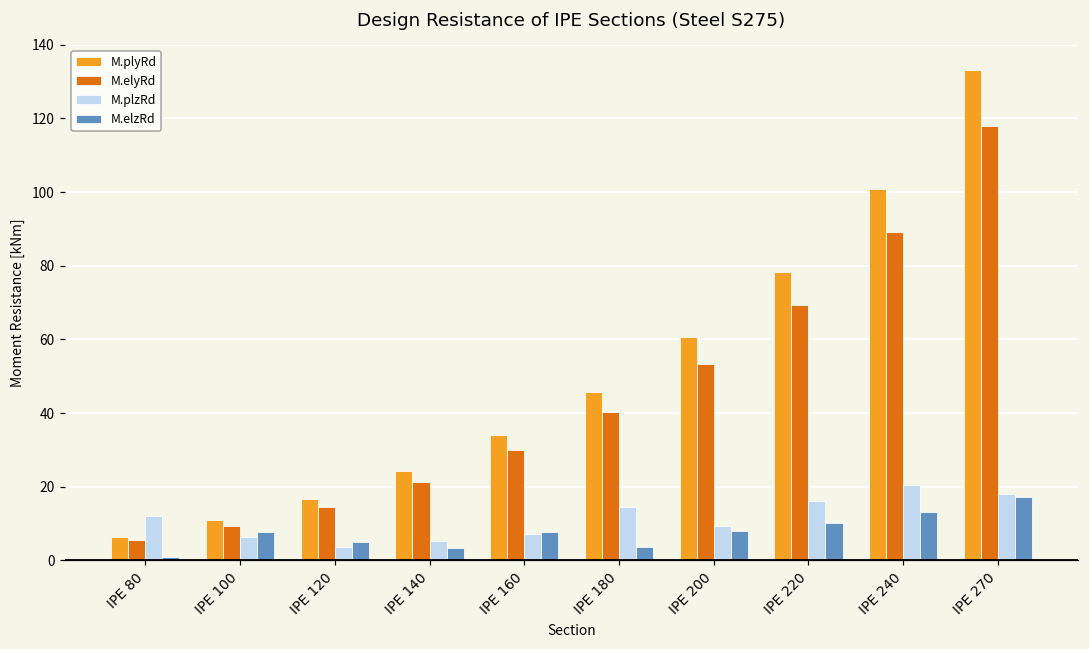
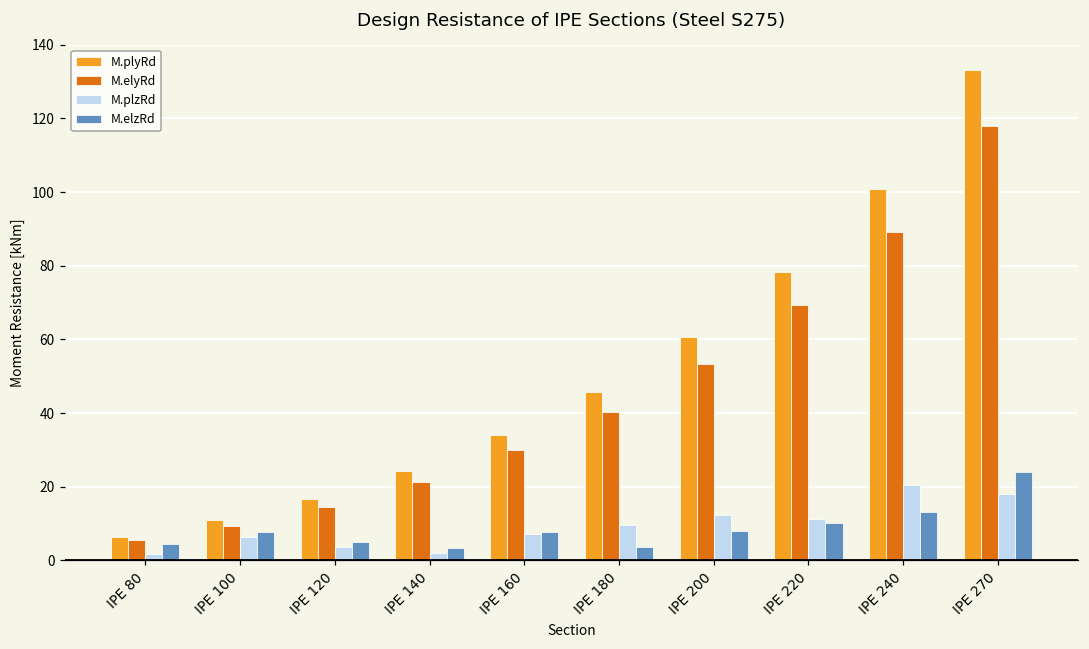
M.plzRd, IPE 80: 12 -> 2
M.elzRd, IPE 80: 1 -> 4
M.plzRd, IPE 140: 5 -> 2
M.plzRd, IPE 180: 14 -> 10
M.plzRd, IPE 200: 9 -> 12
M.plzRd, IPE 220: 16 -> 11
M.elzRd, IPE 270: 17 -> 24
